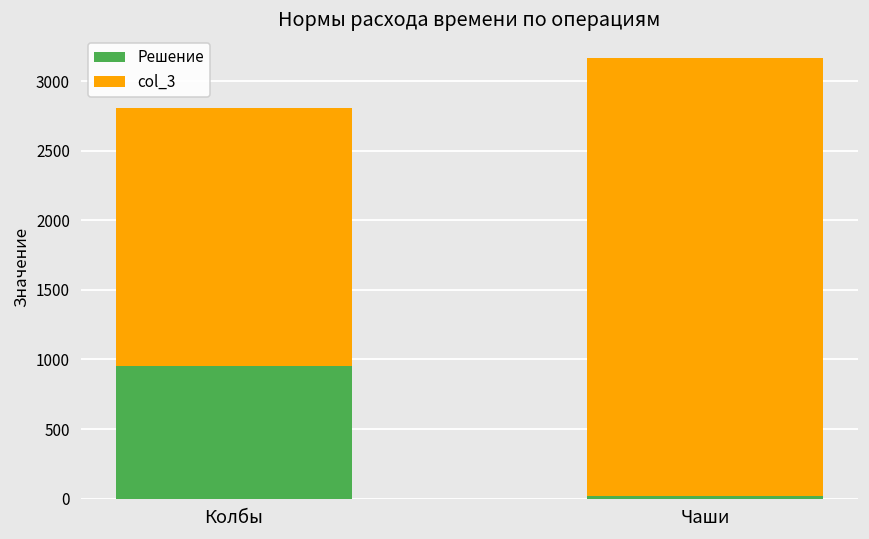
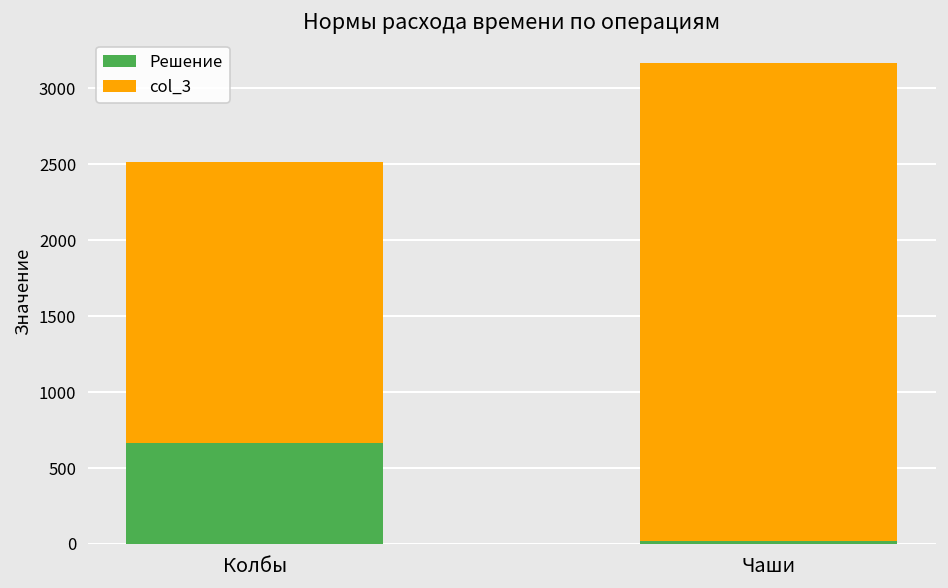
Решение, Колбы: 950 -> 670
